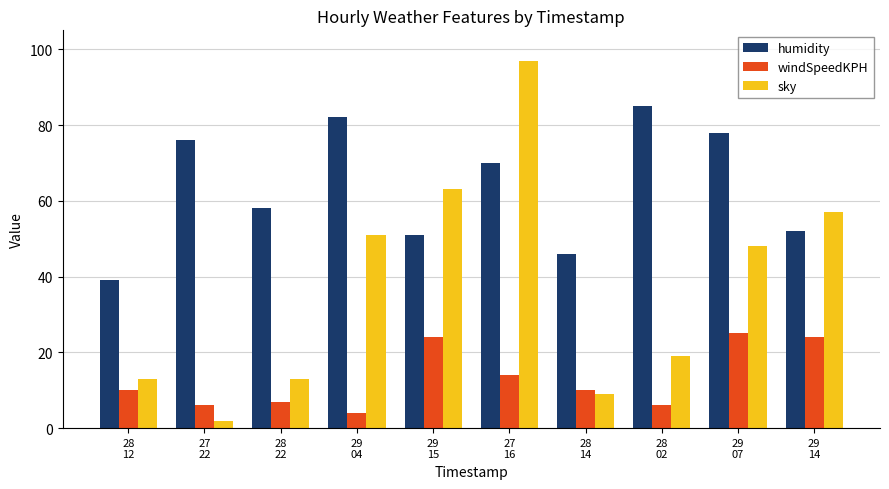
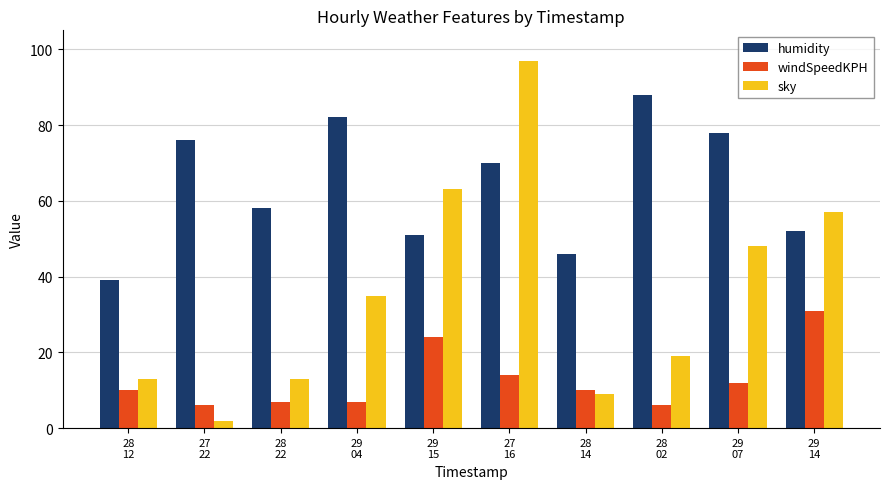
windSpeedKPH, 29 04: 4 -> 7
sky, 29 04: 51 -> 35
humidity, 28 02: 85 -> 88
windSpeedKPH, 29 07: 25 -> 12
windSpeedKPH, 29 14: 24 -> 31
